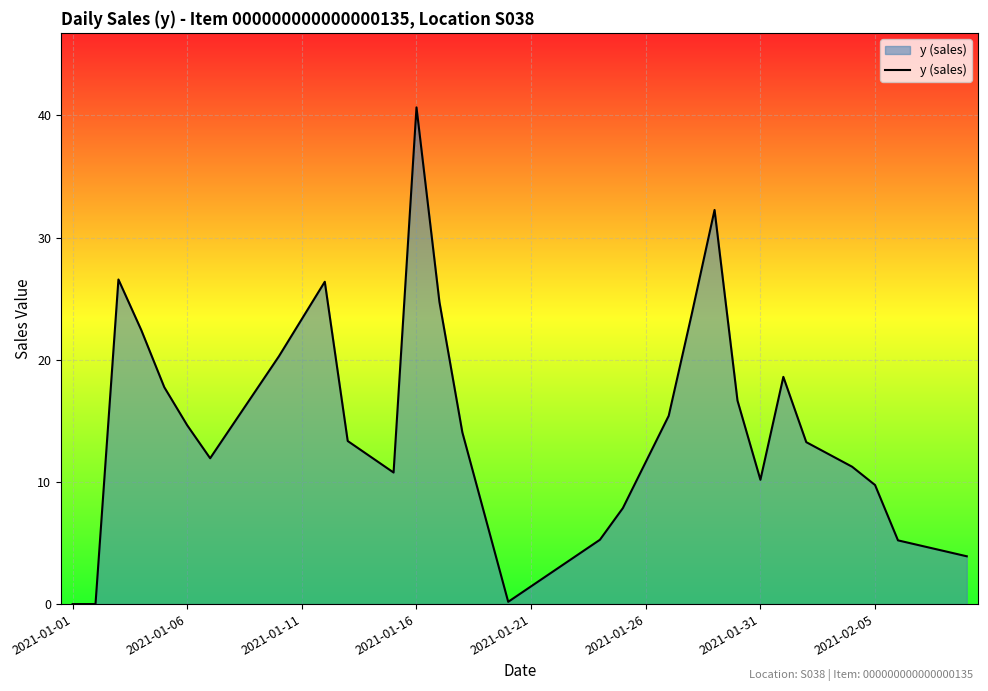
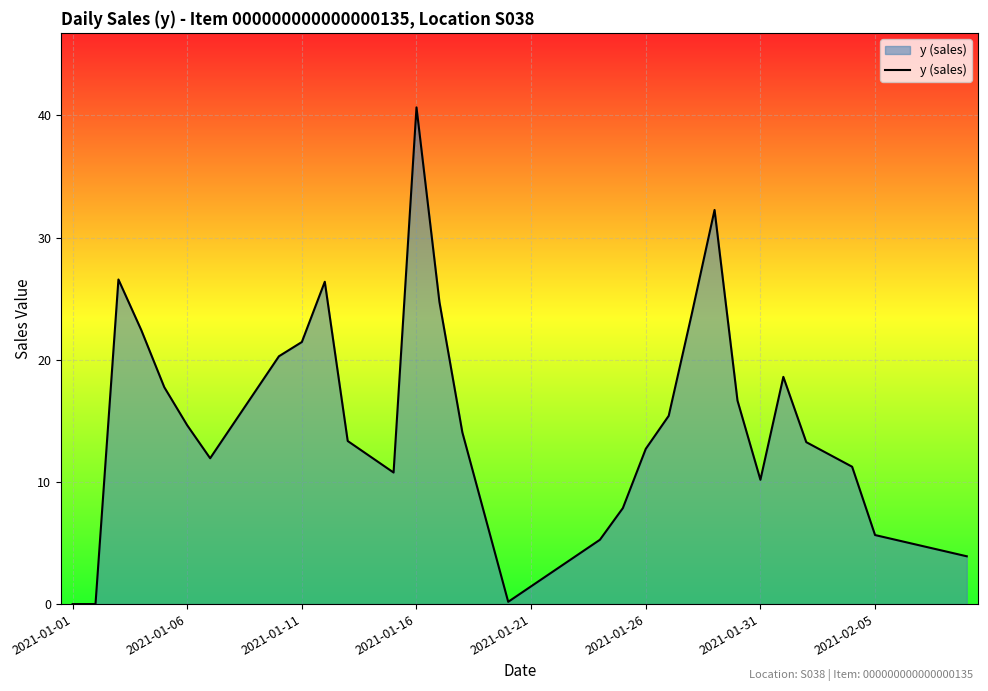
2021-01-11: 23.3 -> 21.5
2021-01-26: 11.6 -> 12.7
2021-02-05: 9.7 -> 5.7
